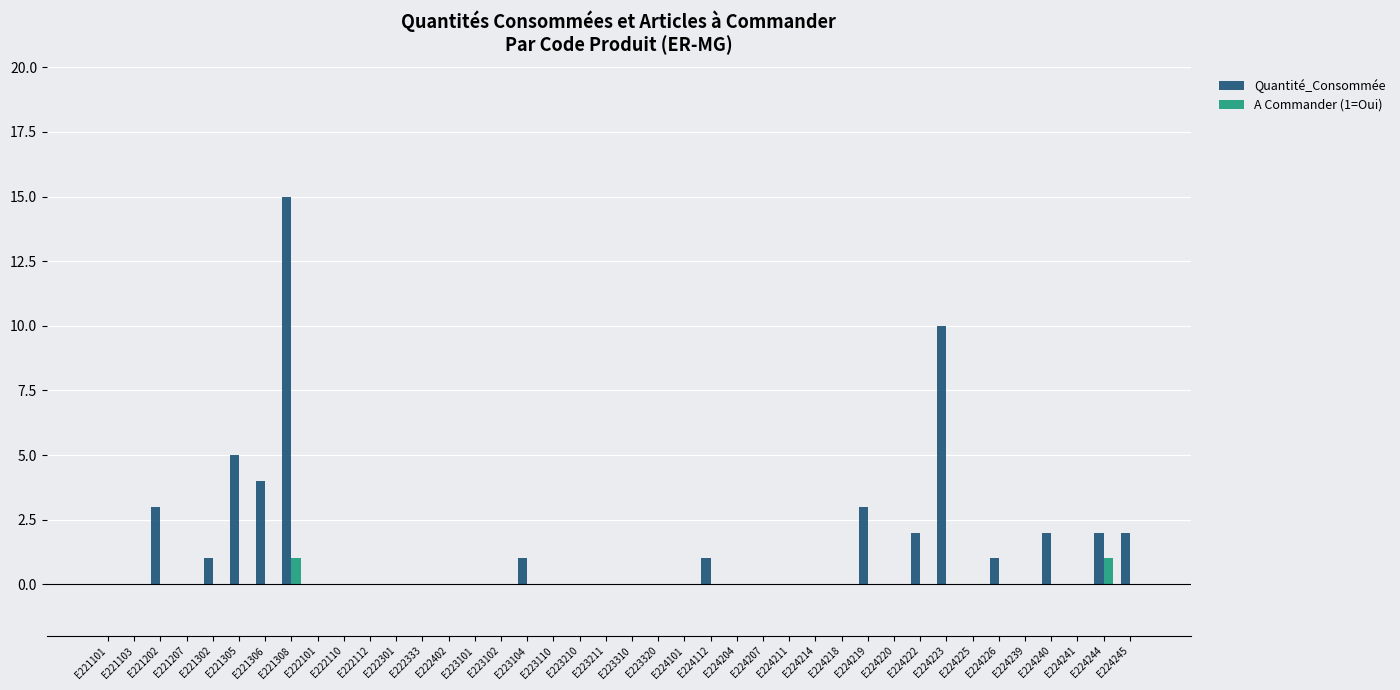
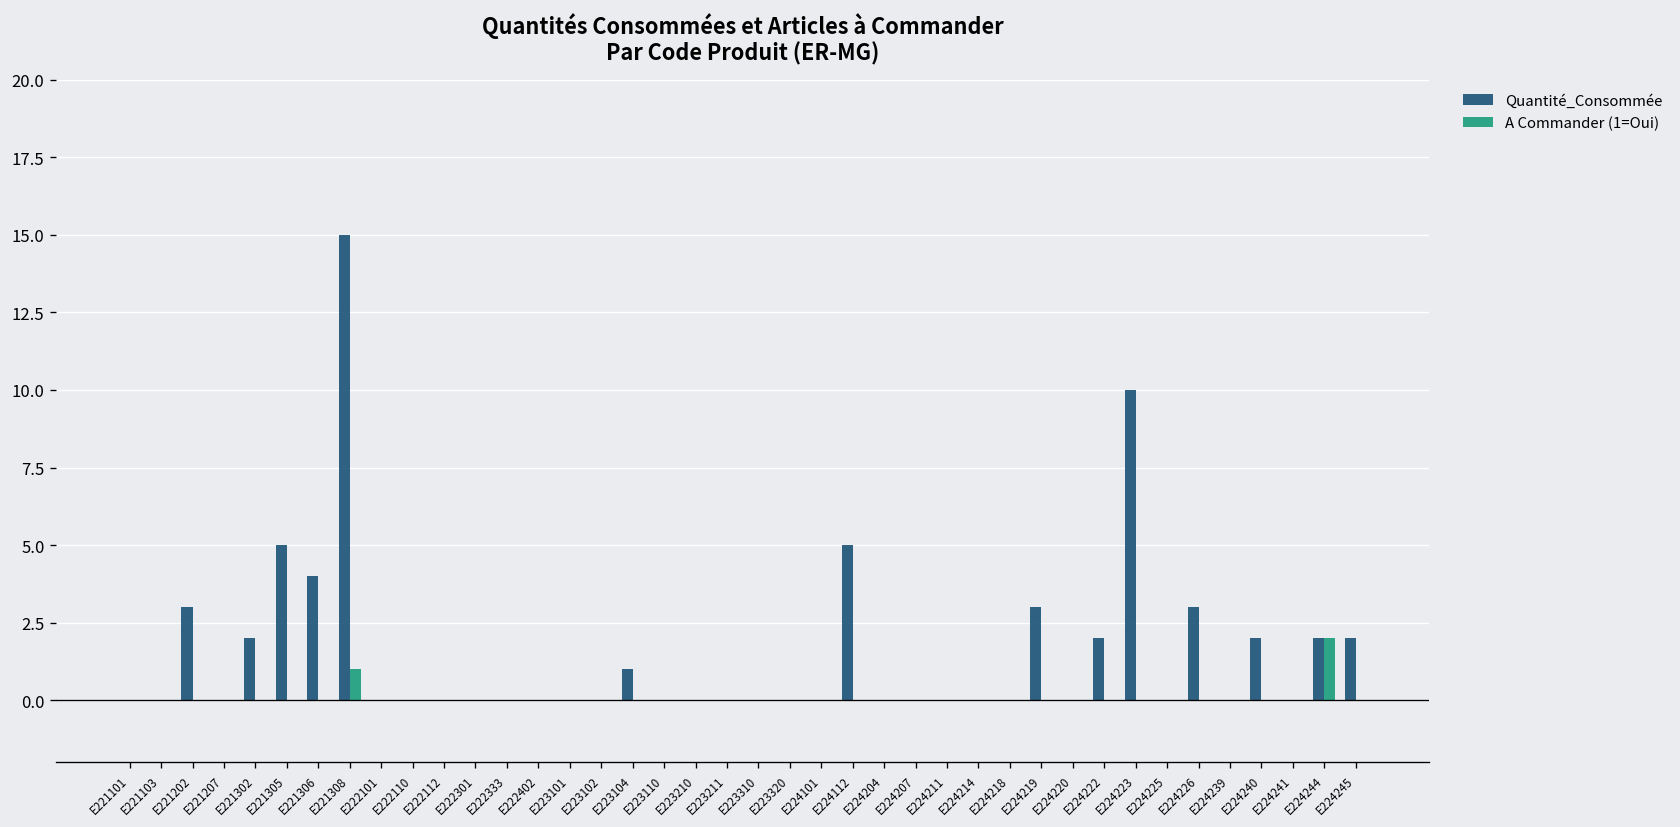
Quantité_Consommée, E221302: 1 -> 2
Quantité_Consommée, E224112: 1 -> 5
Quantité_Consommée, E224226: 1 -> 3
A Commander (1=Oui), E224244: 1 -> 2
